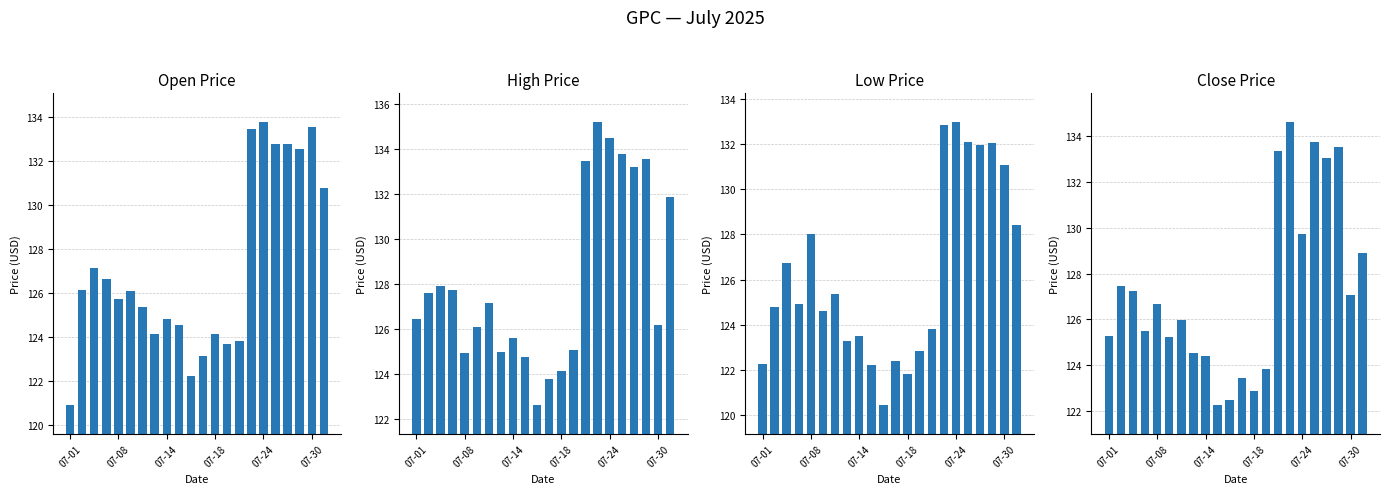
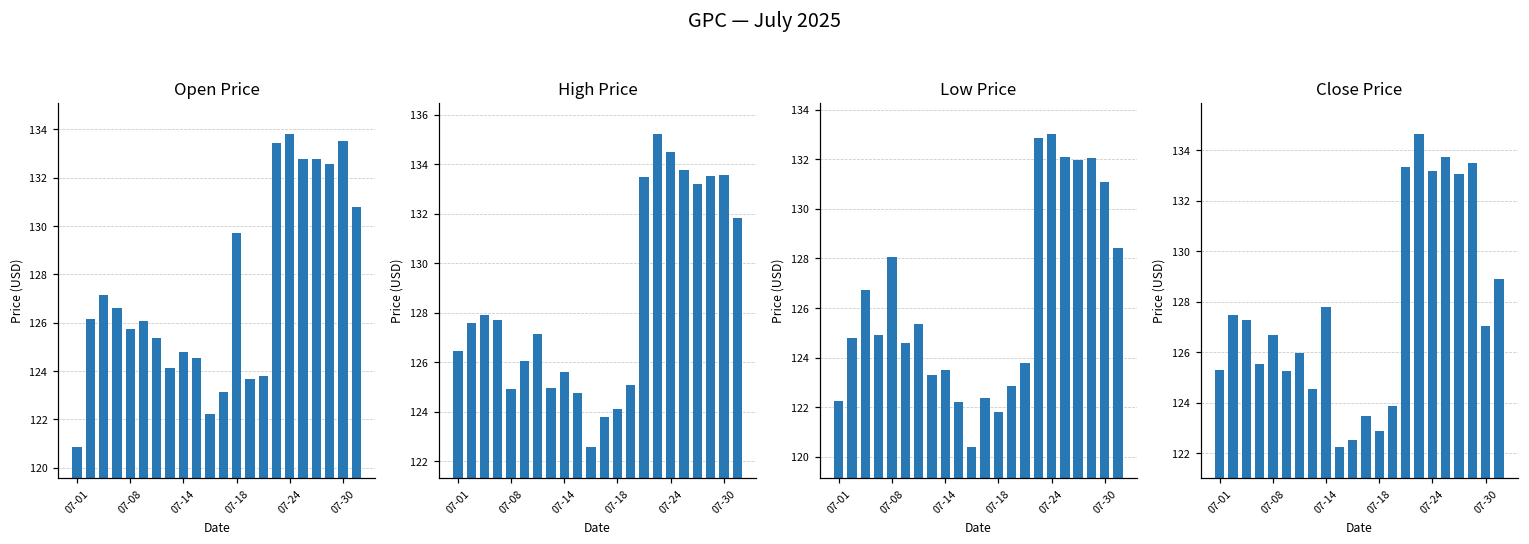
Open Price, 07-18: 124.1 -> 129.7
High Price, 07-30: 126.2 -> 133.6
Close Price, 07-14: 124.4 -> 127.8
Close Price, 07-24: 129.7 -> 133.2
